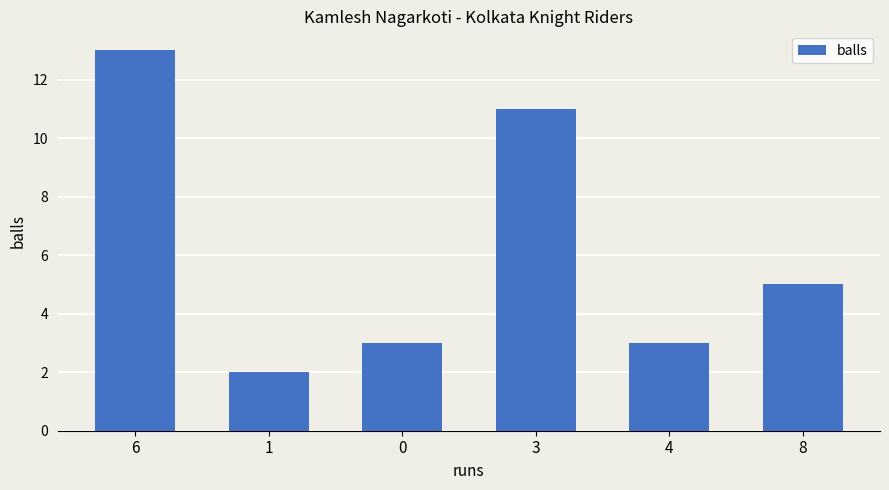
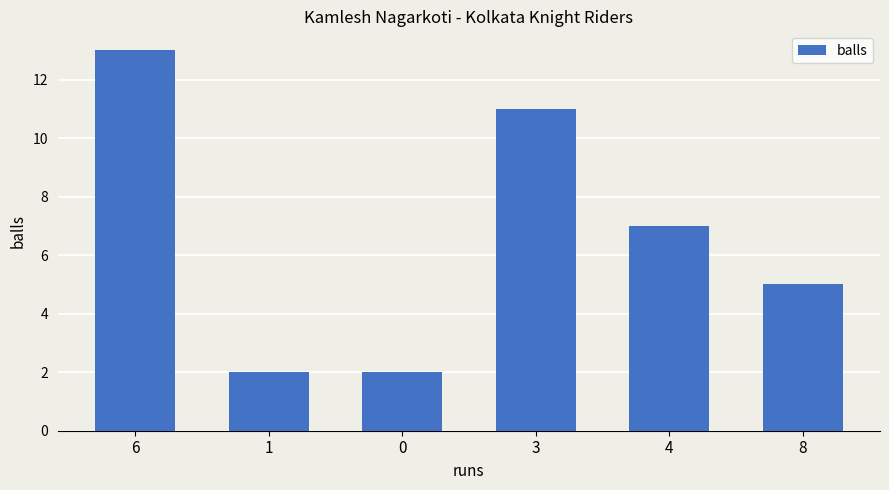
0: 3 -> 2
4: 3 -> 7
